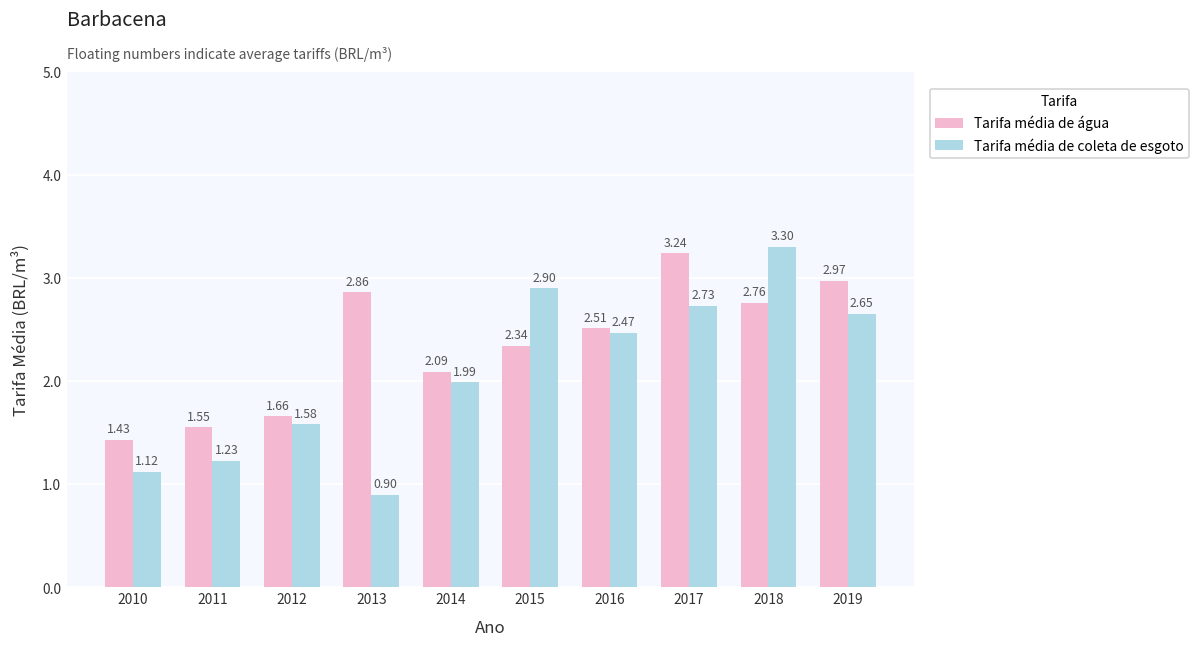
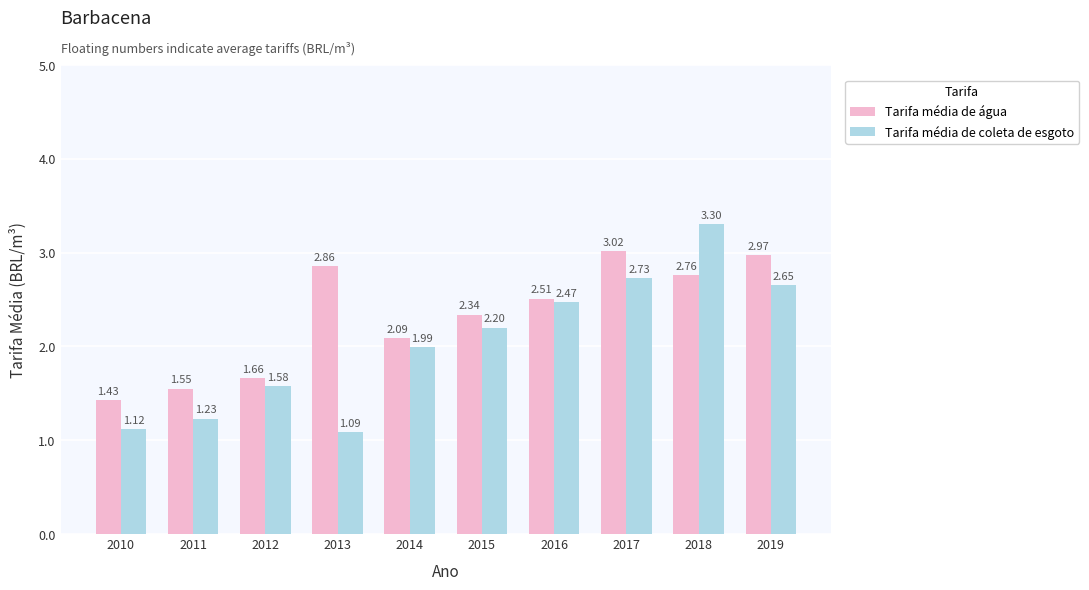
Tarifa média de coleta de esgoto, 2013: 0.90 -> 1.09
Tarifa média de coleta de esgoto, 2015: 2.90 -> 2.20
Tarifa média de água, 2017: 3.24 -> 3.02
